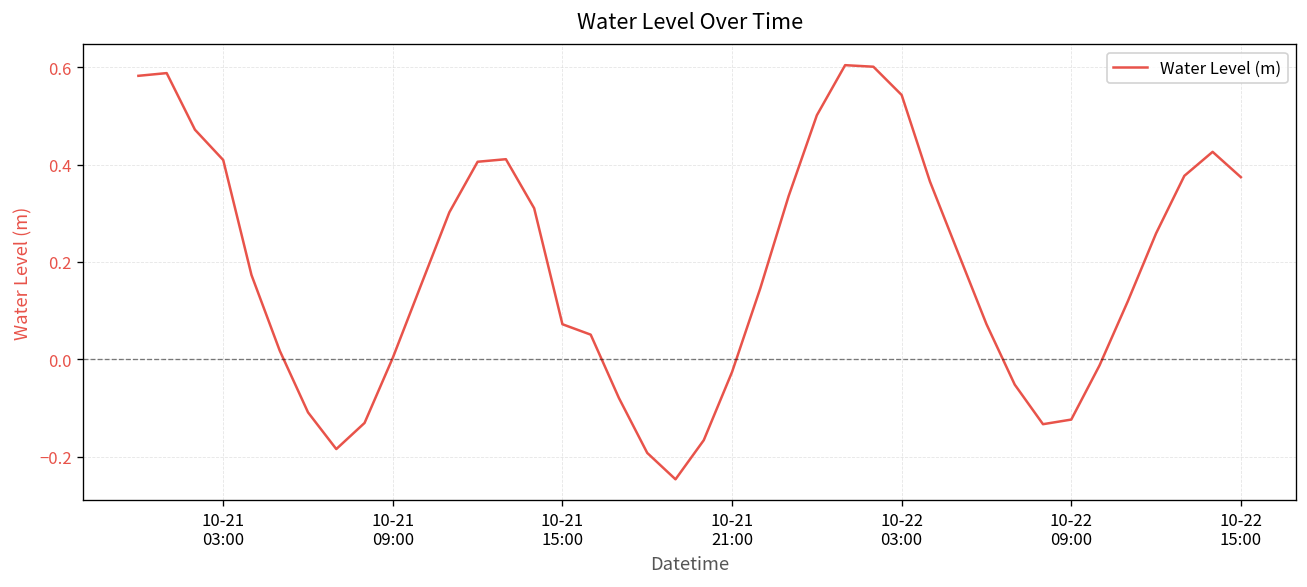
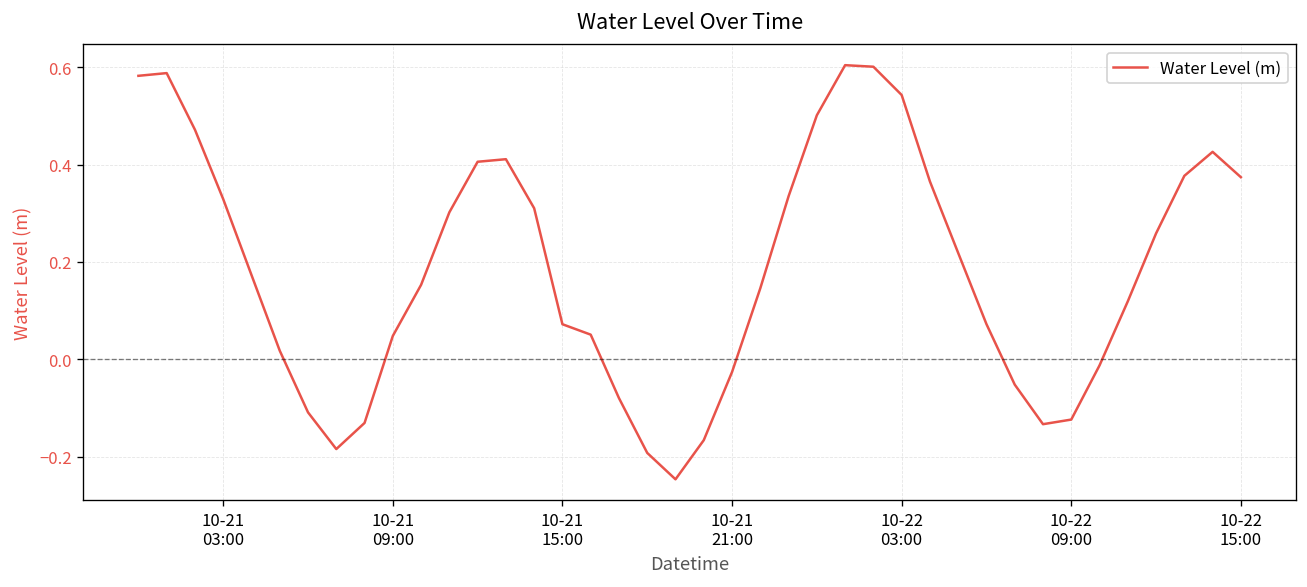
10-21 03:00: 0.41 -> 0.33
10-21 09:00: 0.00 -> 0.05
